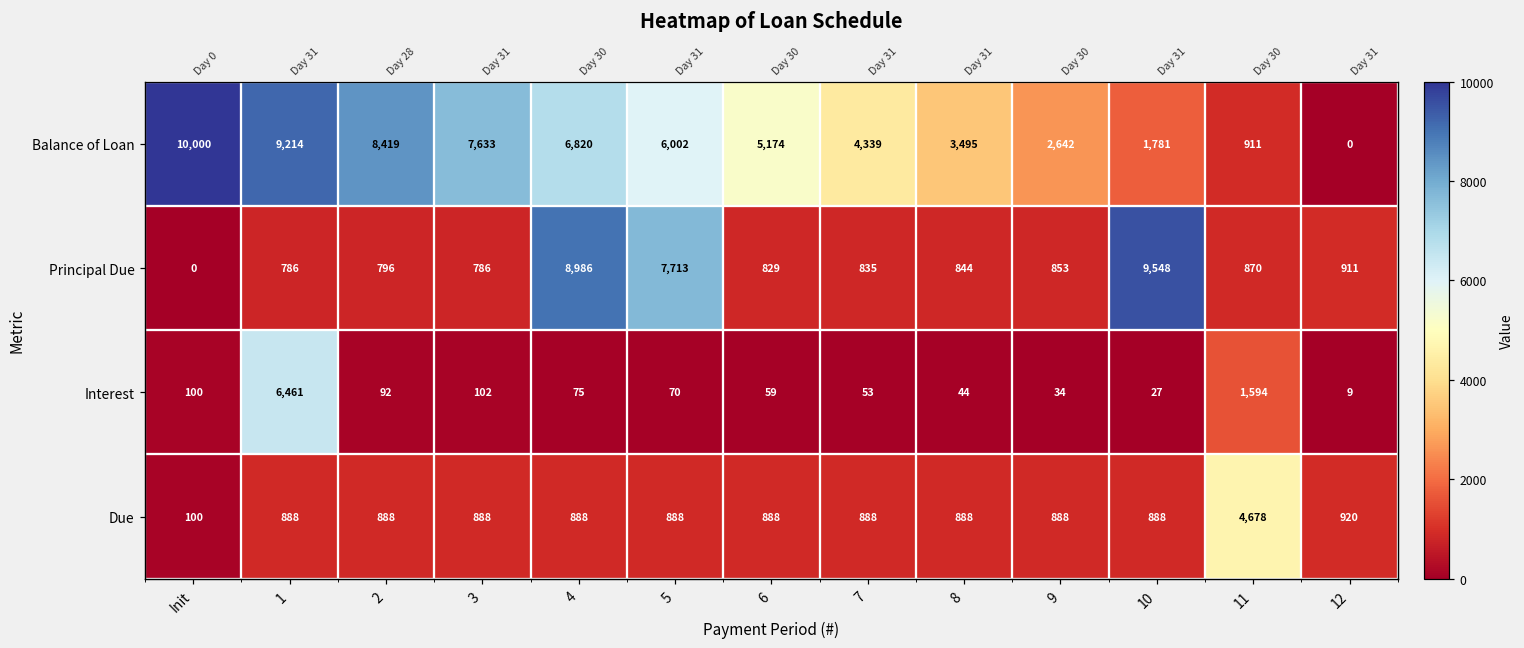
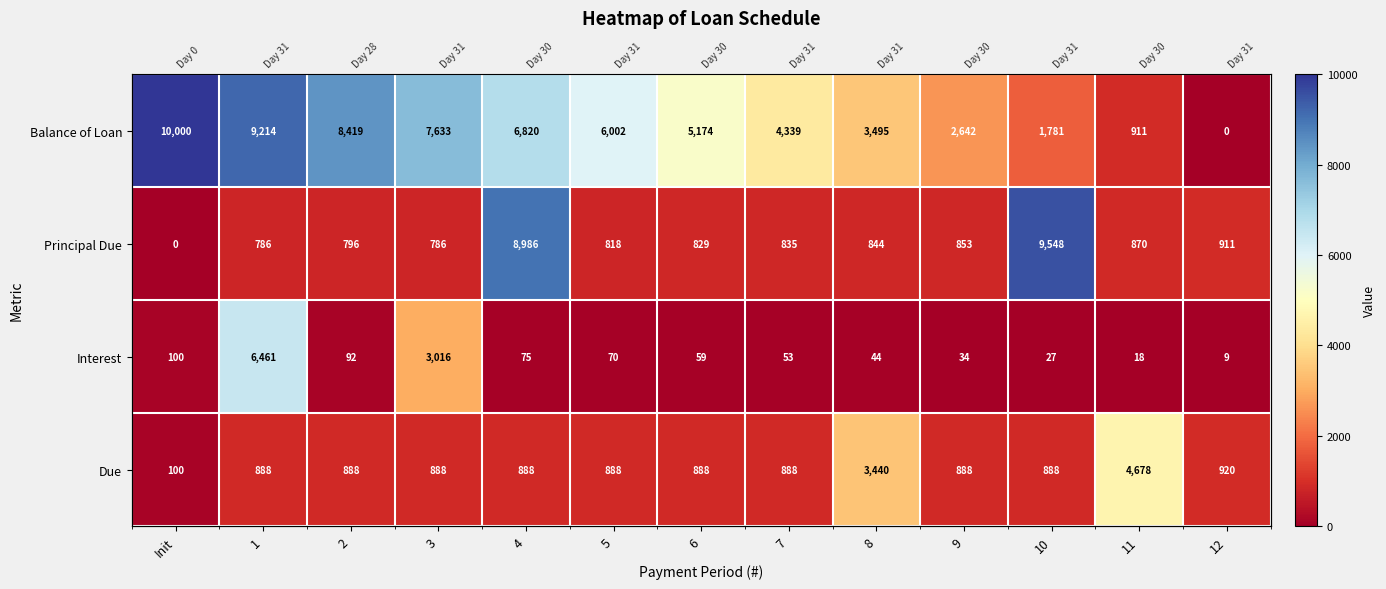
Principal Due, 5: 7,713 -> 818
Interest, 3: 102 -> 3,016
Interest, 11: 1,594 -> 18
Due, 8: 888 -> 3,440
